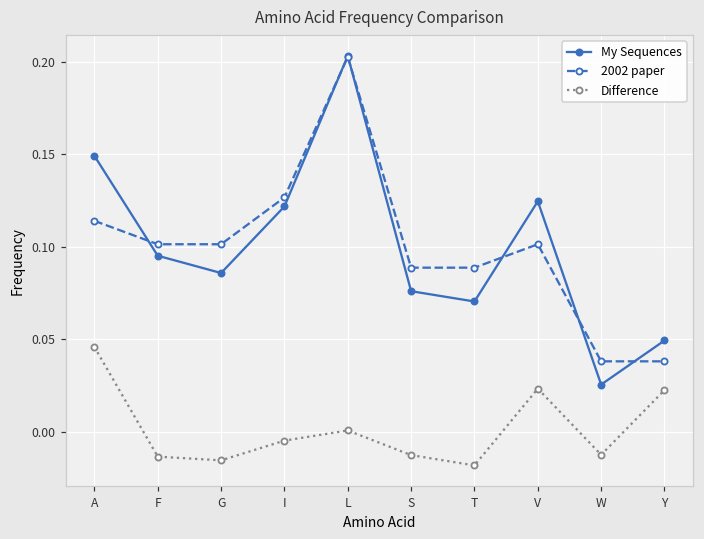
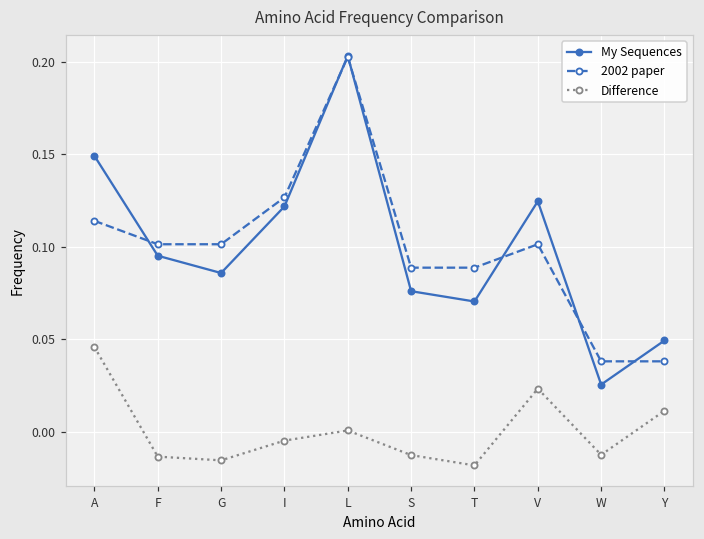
Difference, Y: 0.022 -> 0.011
